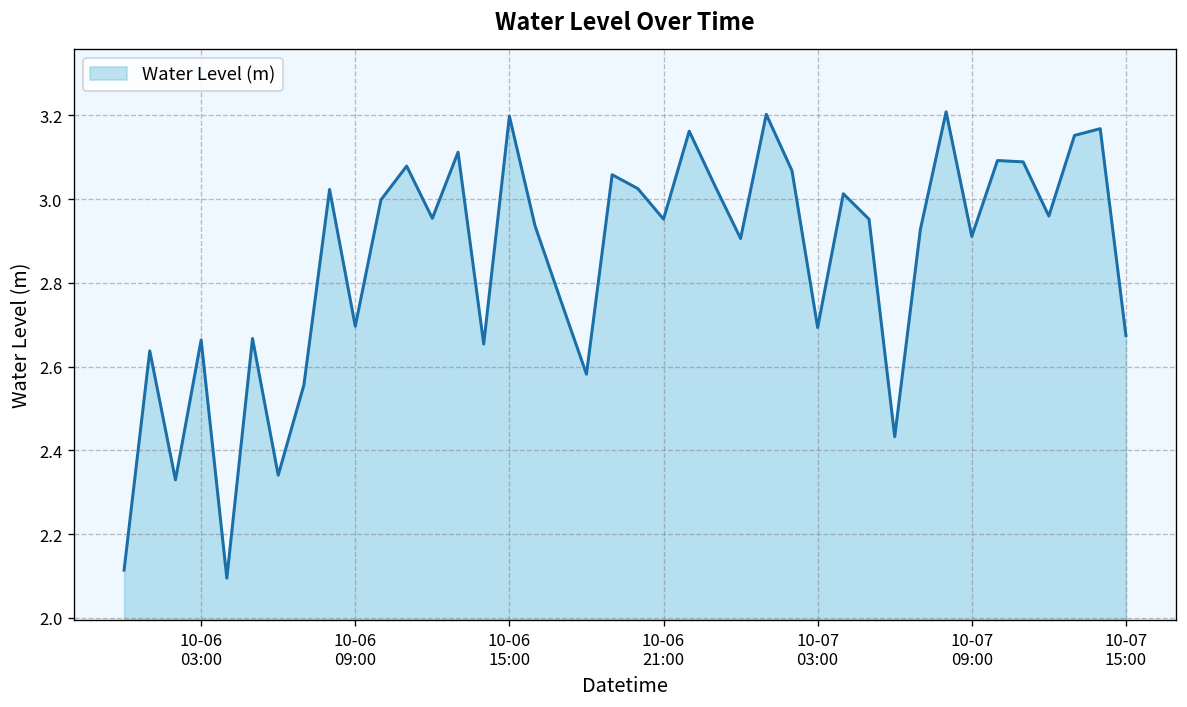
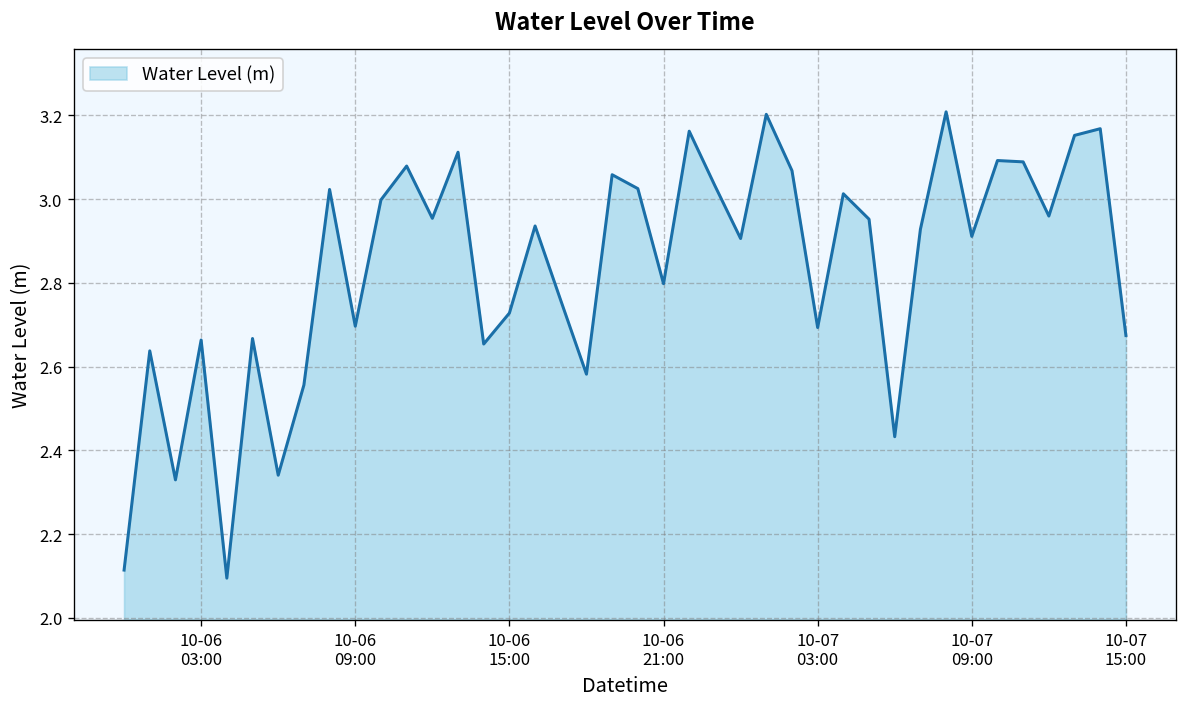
10-06 15:00: 3.20 -> 2.73
10-06 21:00: 2.95 -> 2.80
